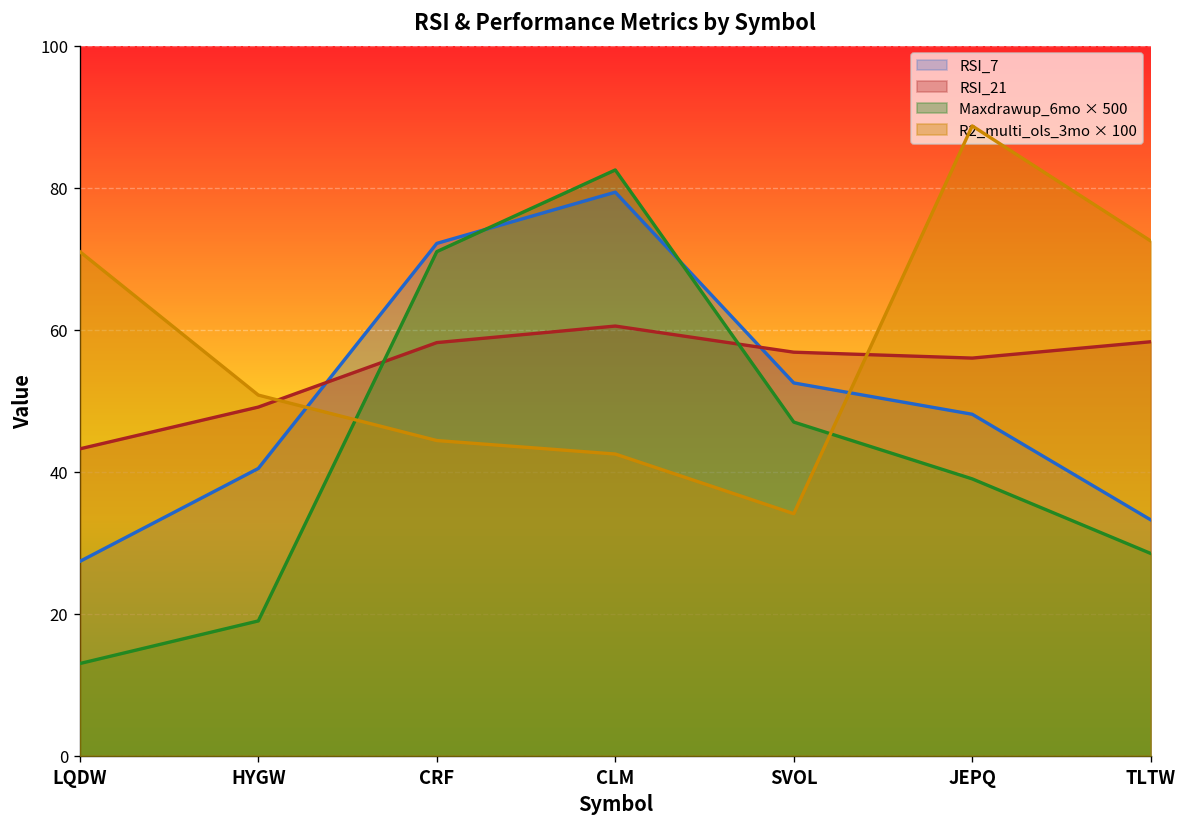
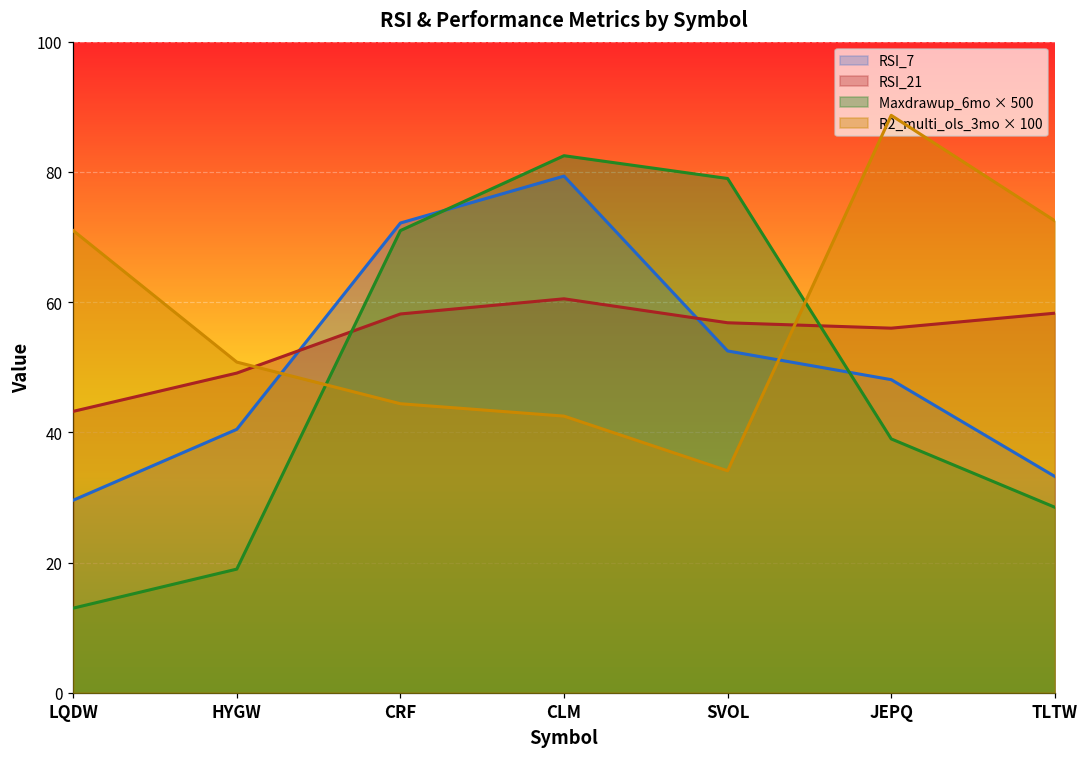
RSI_7, LQDW: 27 -> 30
Maxdrawup_6mo × 500, SVOL: 47 -> 79
